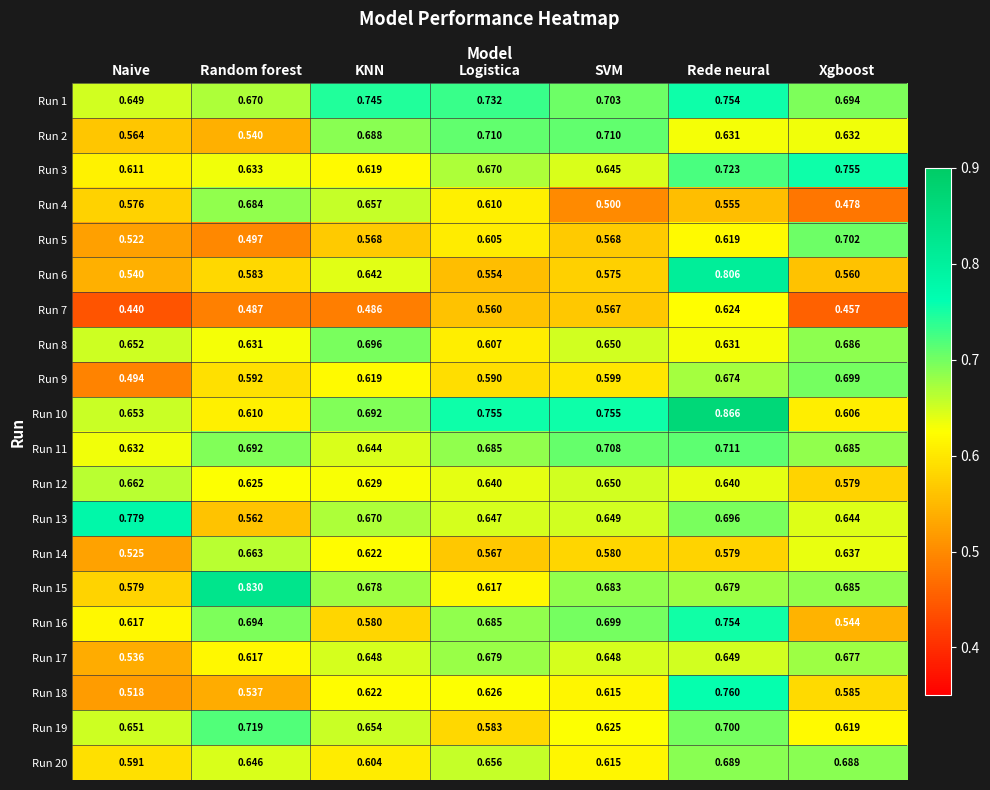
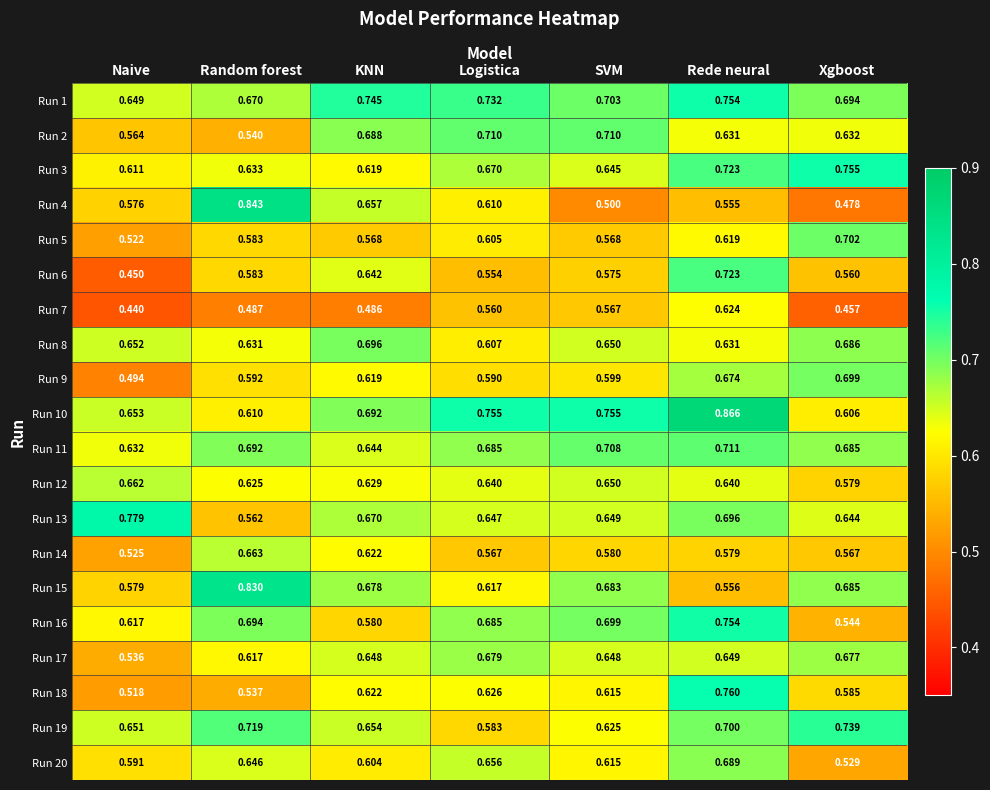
Run 4, Random forest: 0.684 -> 0.843
Run 5, Random forest: 0.497 -> 0.583
Run 6, Naive: 0.540 -> 0.450
Run 6, Rede neural: 0.806 -> 0.723
Run 14, Xgboost: 0.637 -> 0.567
Run 15, Rede neural: 0.679 -> 0.556
Run 19, Xgboost: 0.619 -> 0.739
Run 20, Xgboost: 0.688 -> 0.529
